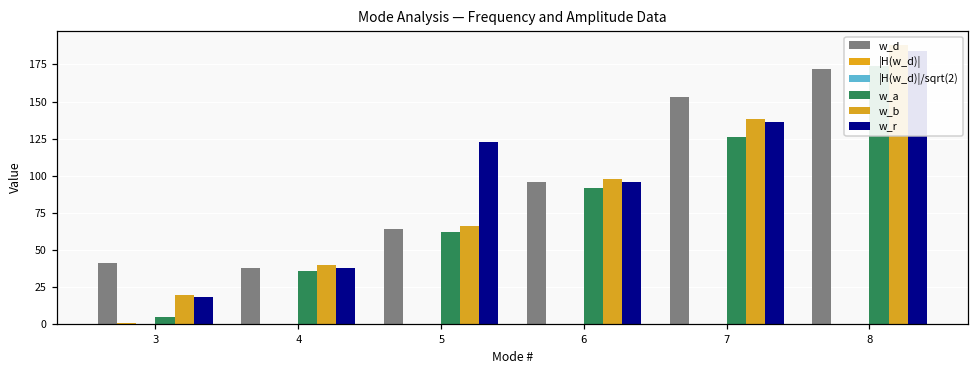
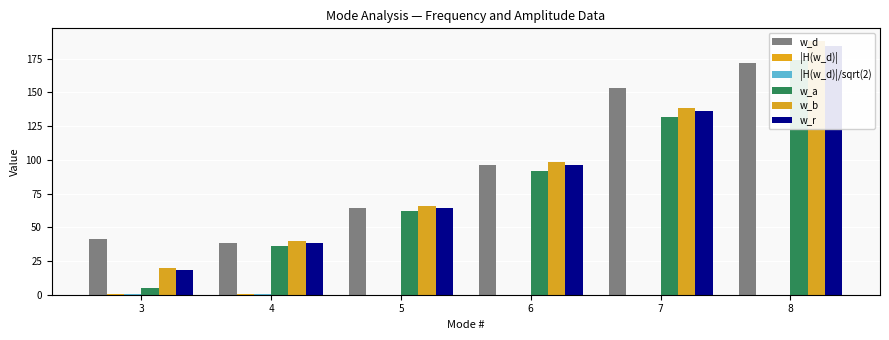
w_r, 5: 123 -> 64
w_a, 7: 126 -> 132
